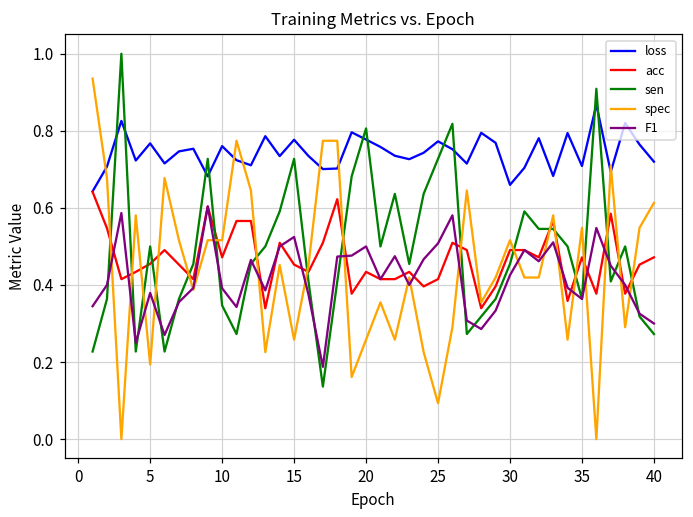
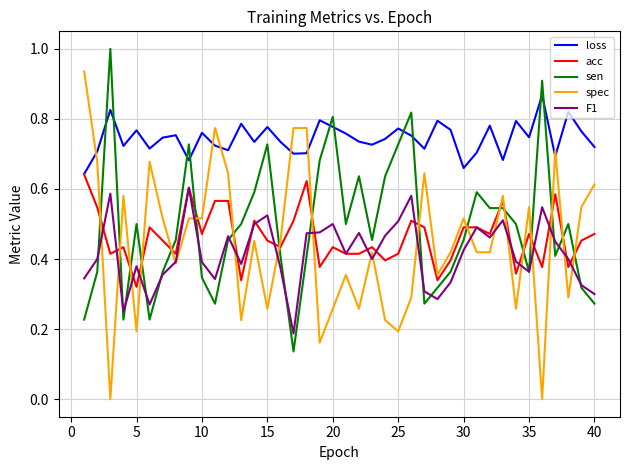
acc, 5: 0.45 -> 0.32
spec, 25: 0.09 -> 0.19
loss, 35: 0.71 -> 0.75
